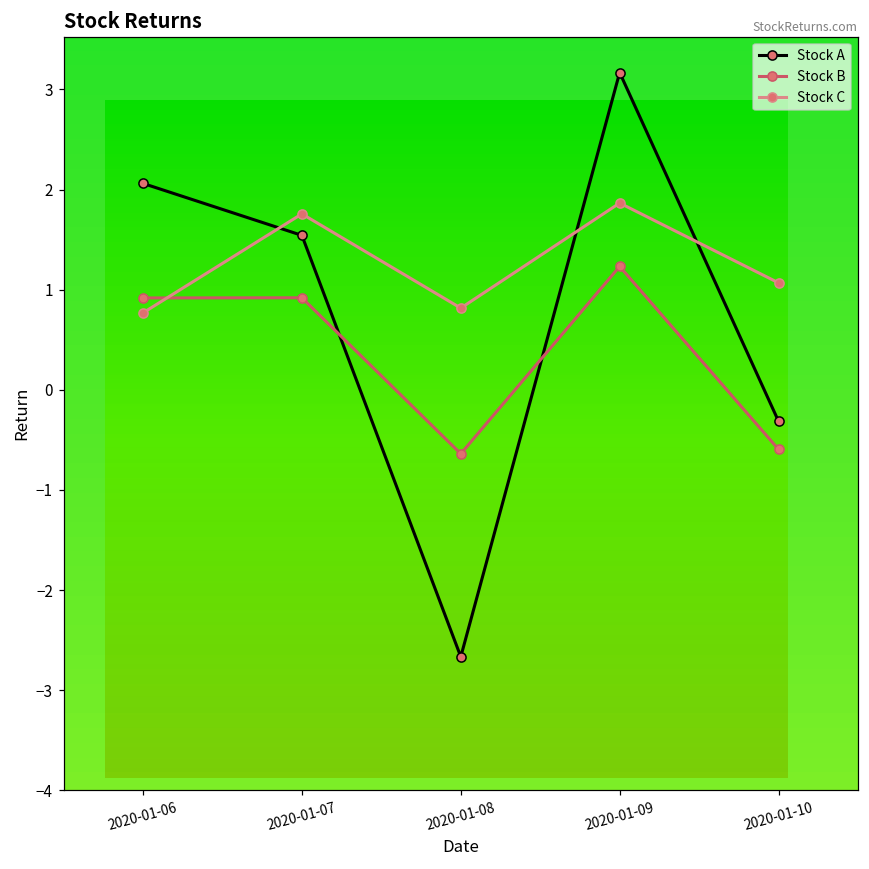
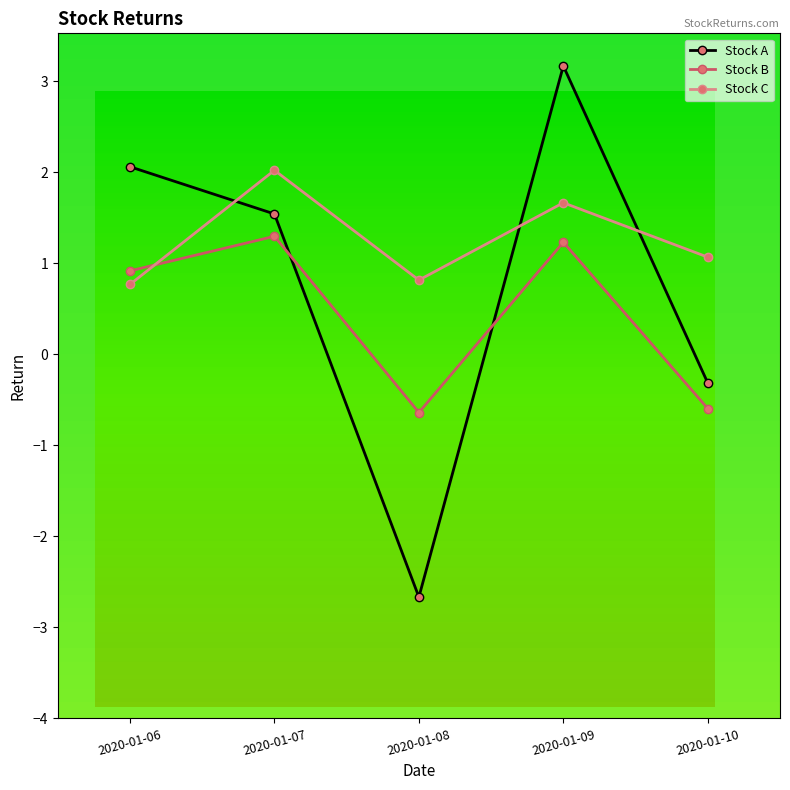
Stock B, 2020-01-07: 0.9 -> 1.3
Stock C, 2020-01-07: 1.8 -> 2.0
Stock C, 2020-01-09: 1.9 -> 1.7
